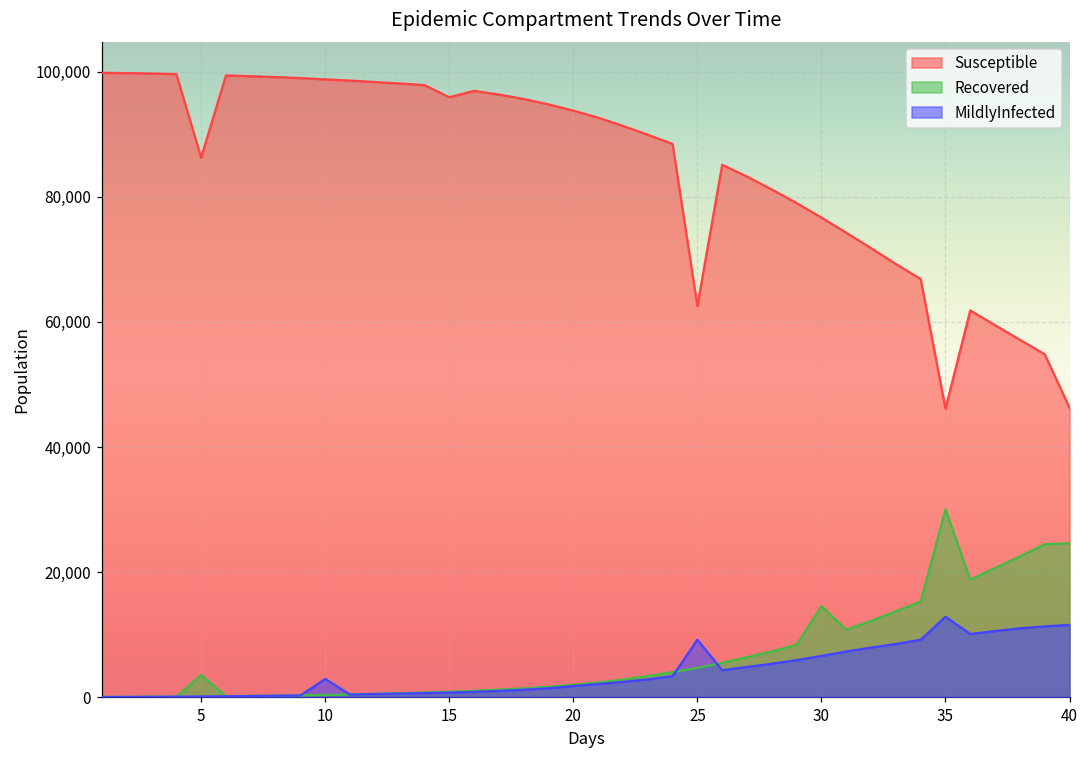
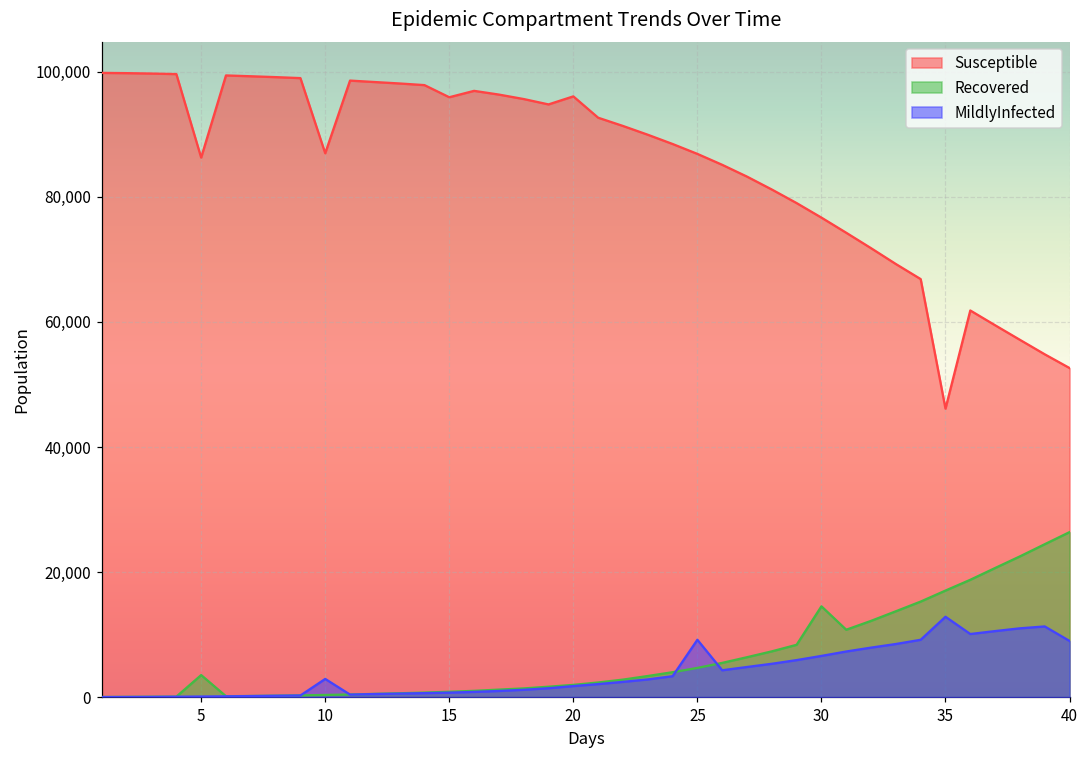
Susceptible, 10: 99,000 -> 87,000
Susceptible, 20: 94,000 -> 96,000
Susceptible, 25: 63,000 -> 87,000
Recovered, 35: 30,000 -> 17,000
Susceptible, 40: 46,000 -> 53,000
Recovered, 40: 25,000 -> 26,000
MildlyInfected, 40: 12,000 -> 9,000
